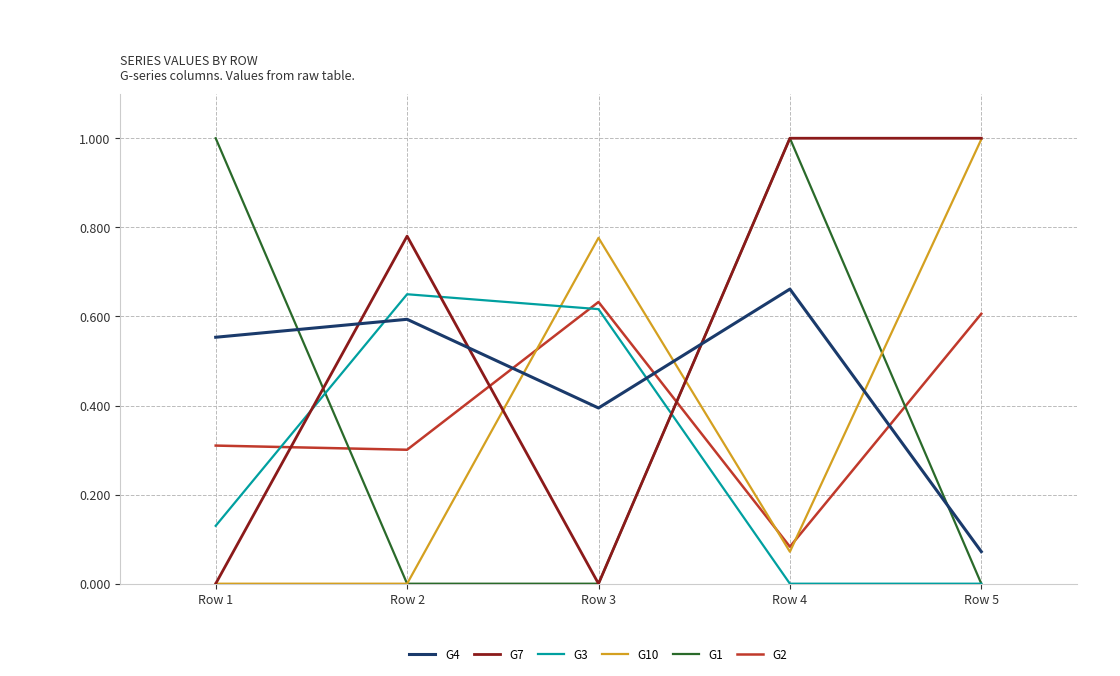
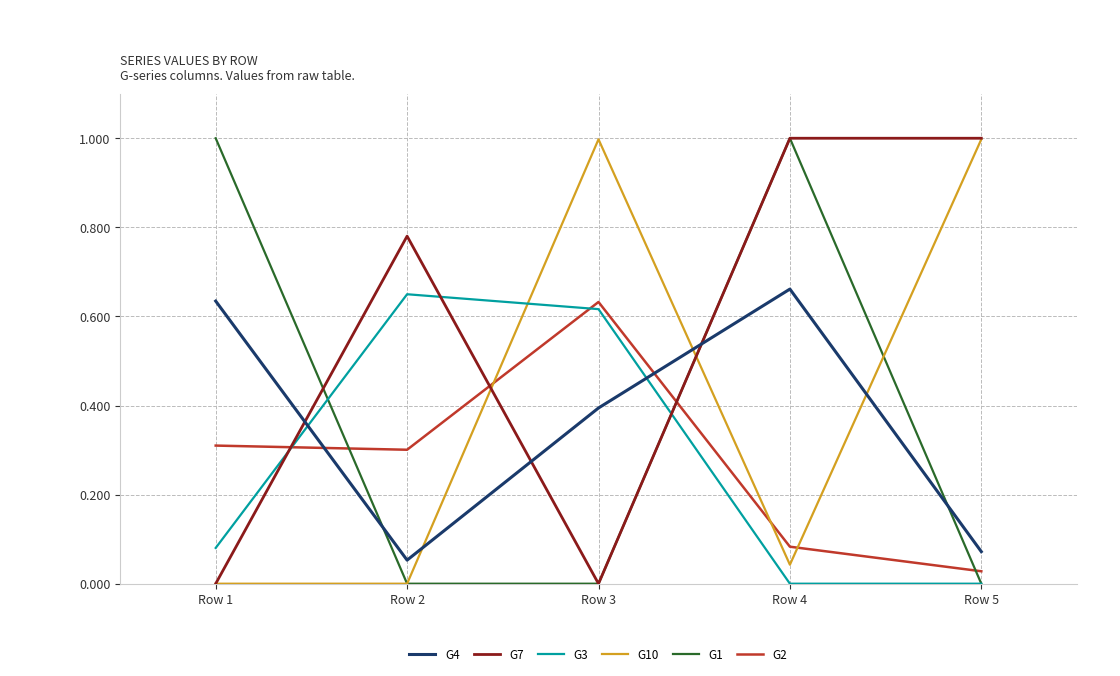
G4, Row 1: 0.55 -> 0.63
G3, Row 1: 0.13 -> 0.08
G4, Row 2: 0.59 -> 0.05
G10, Row 3: 0.78 -> 1.00
G10, Row 4: 0.07 -> 0.04
G2, Row 5: 0.61 -> 0.03
